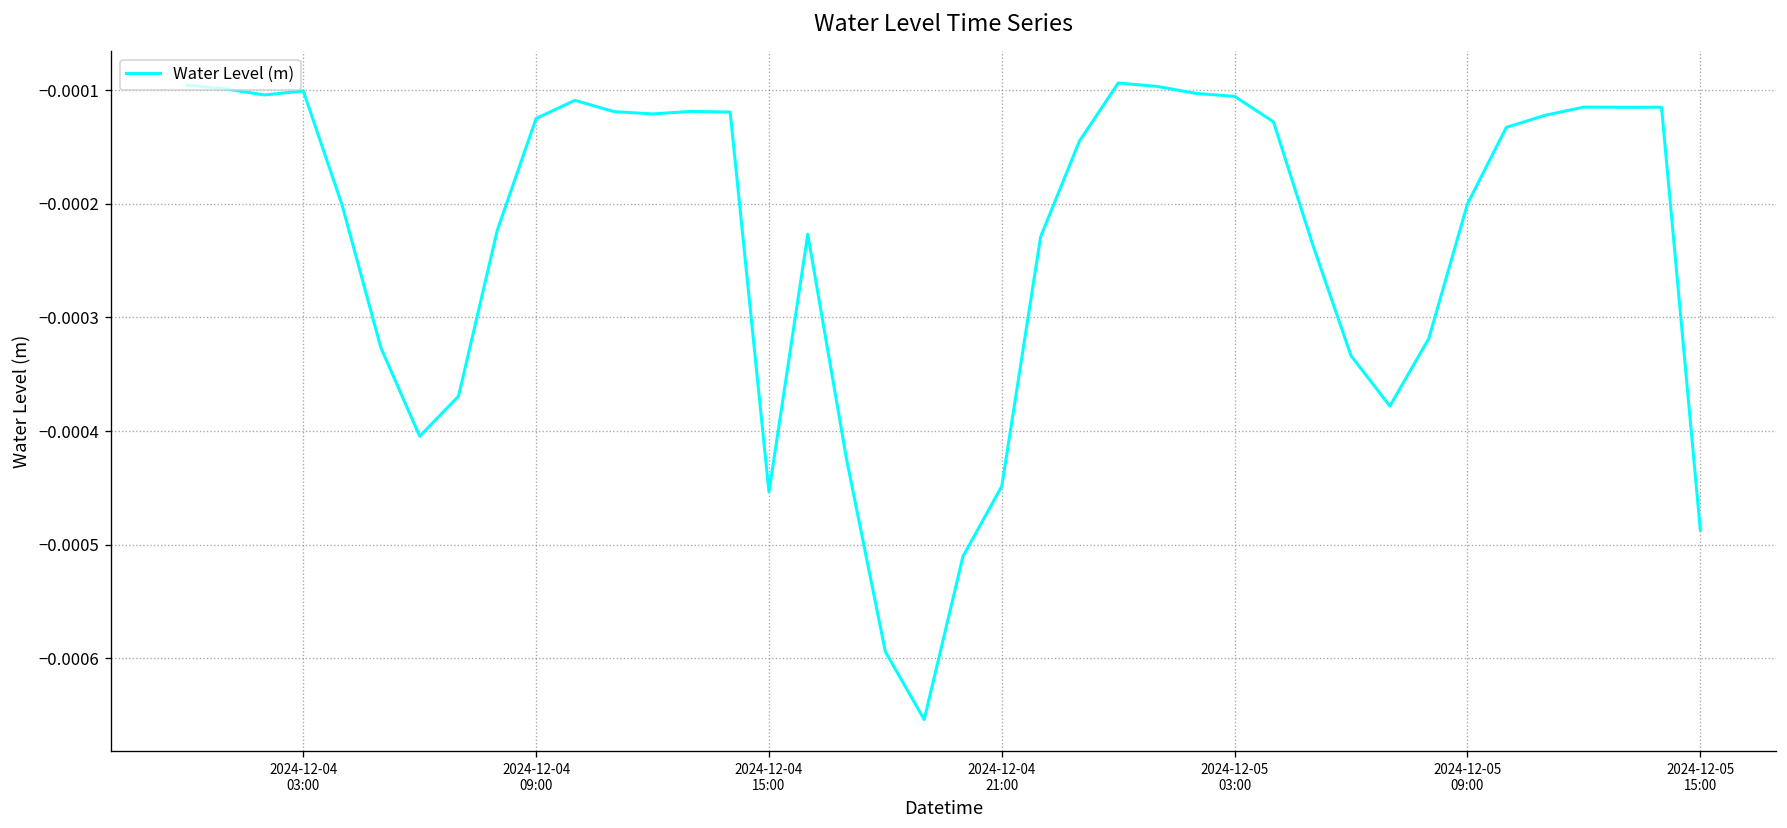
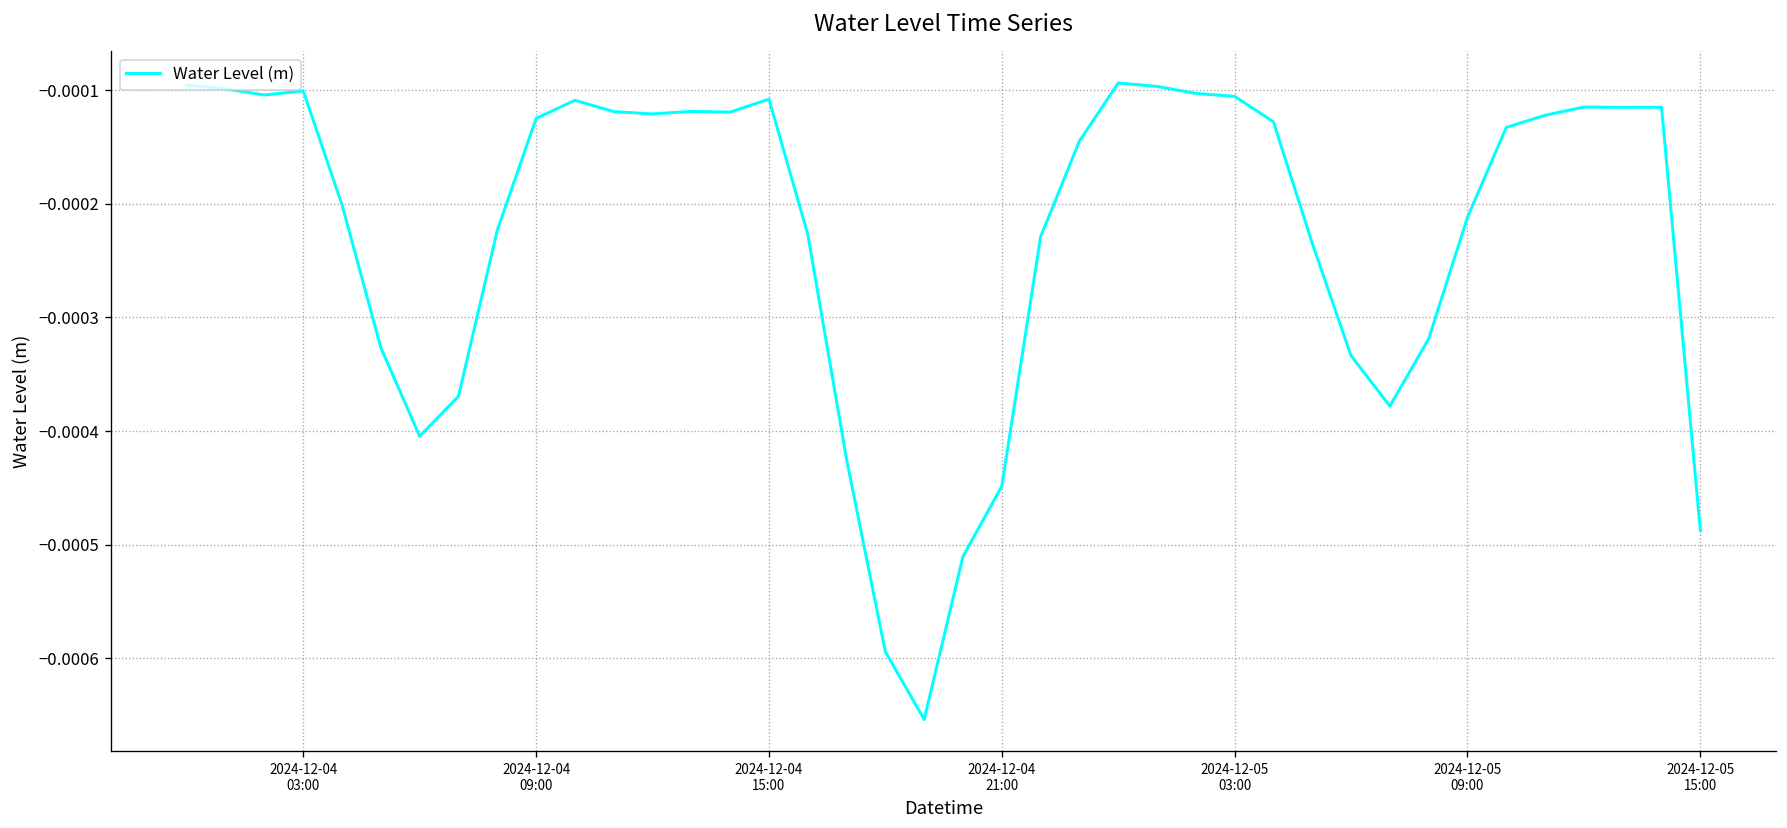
2024-12-04 15:00: -0.00045 -> -0.00011
2024-12-05 09:00: -0.00020 -> -0.00021
